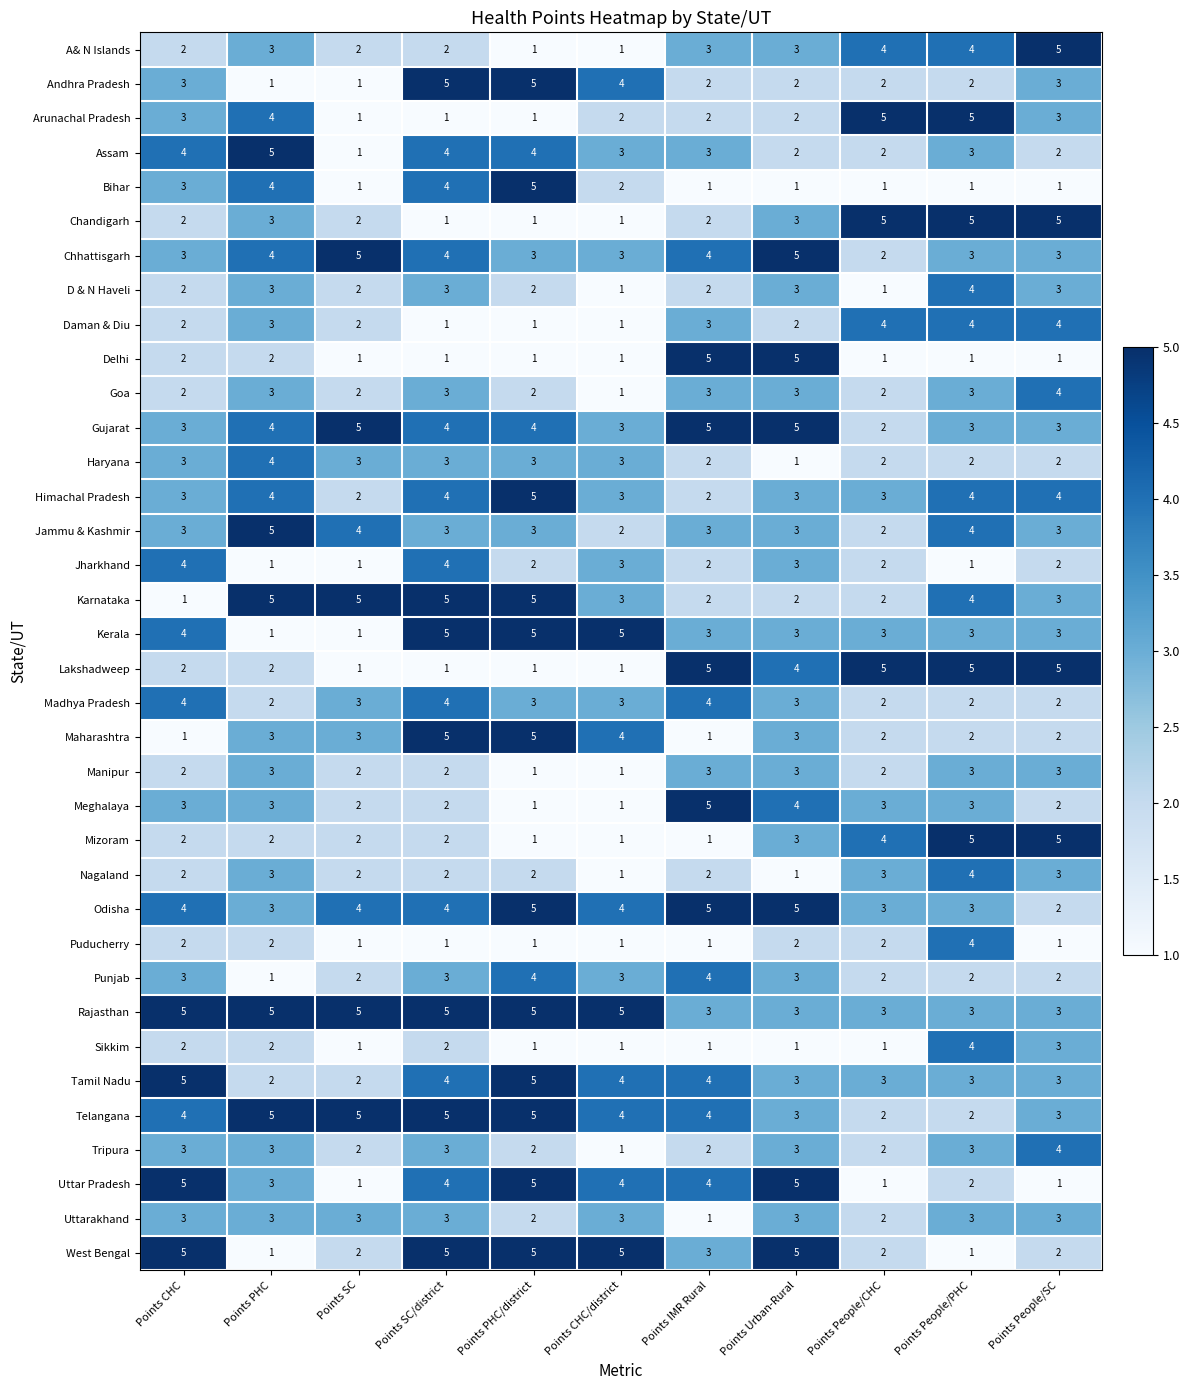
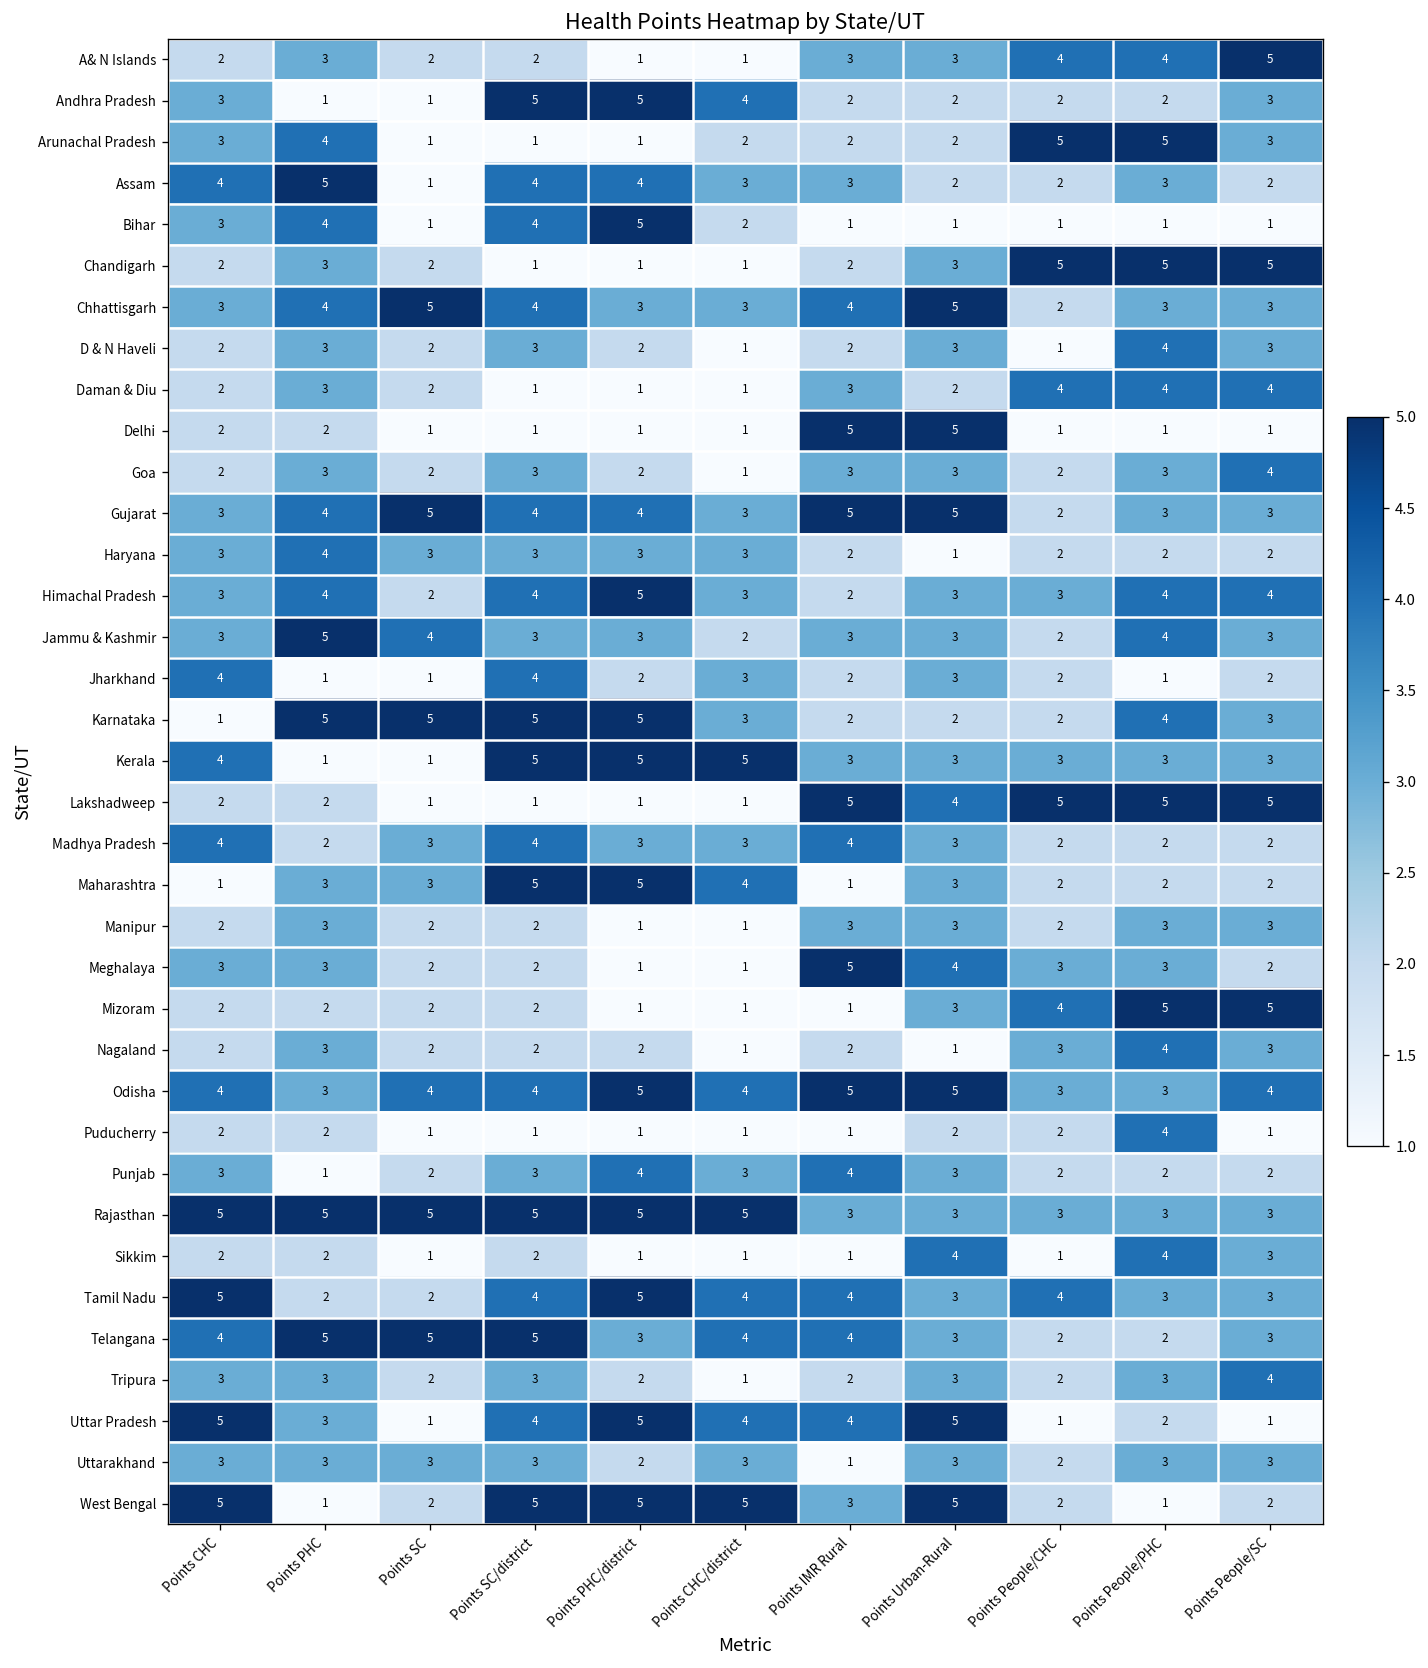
Odisha, Points People/SC: 2 -> 4
Sikkim, Points Urban-Rural: 1 -> 4
Tamil Nadu, Points People/CHC: 3 -> 4
Telangana, Points PHC/district: 5 -> 3
